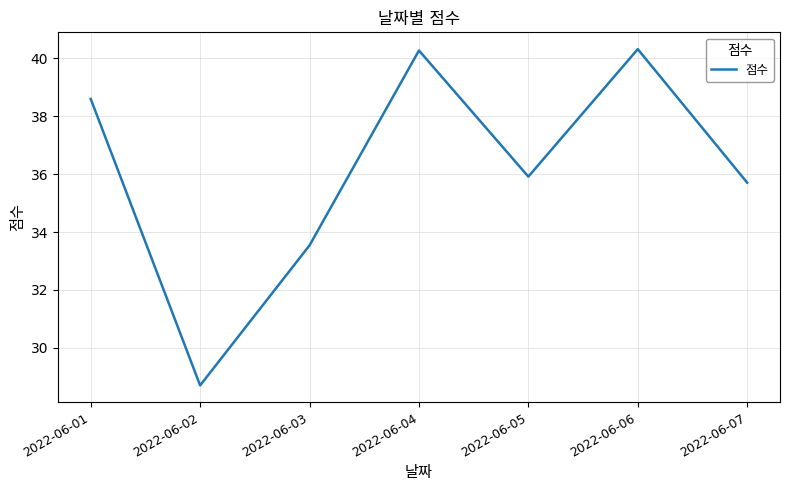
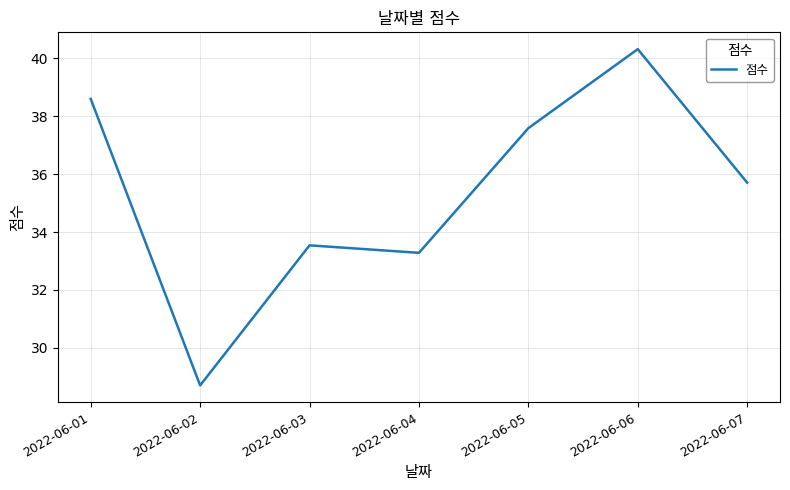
2022-06-04: 40.3 -> 33.3
2022-06-05: 35.9 -> 37.6
